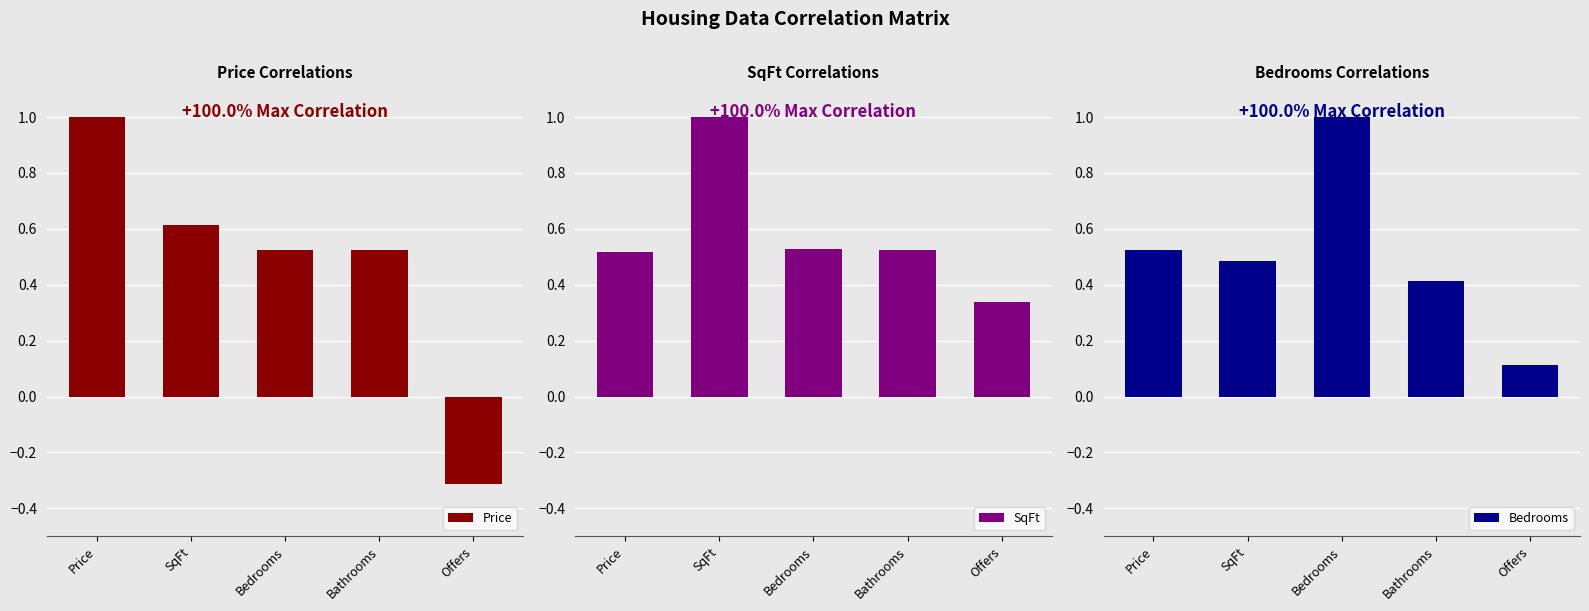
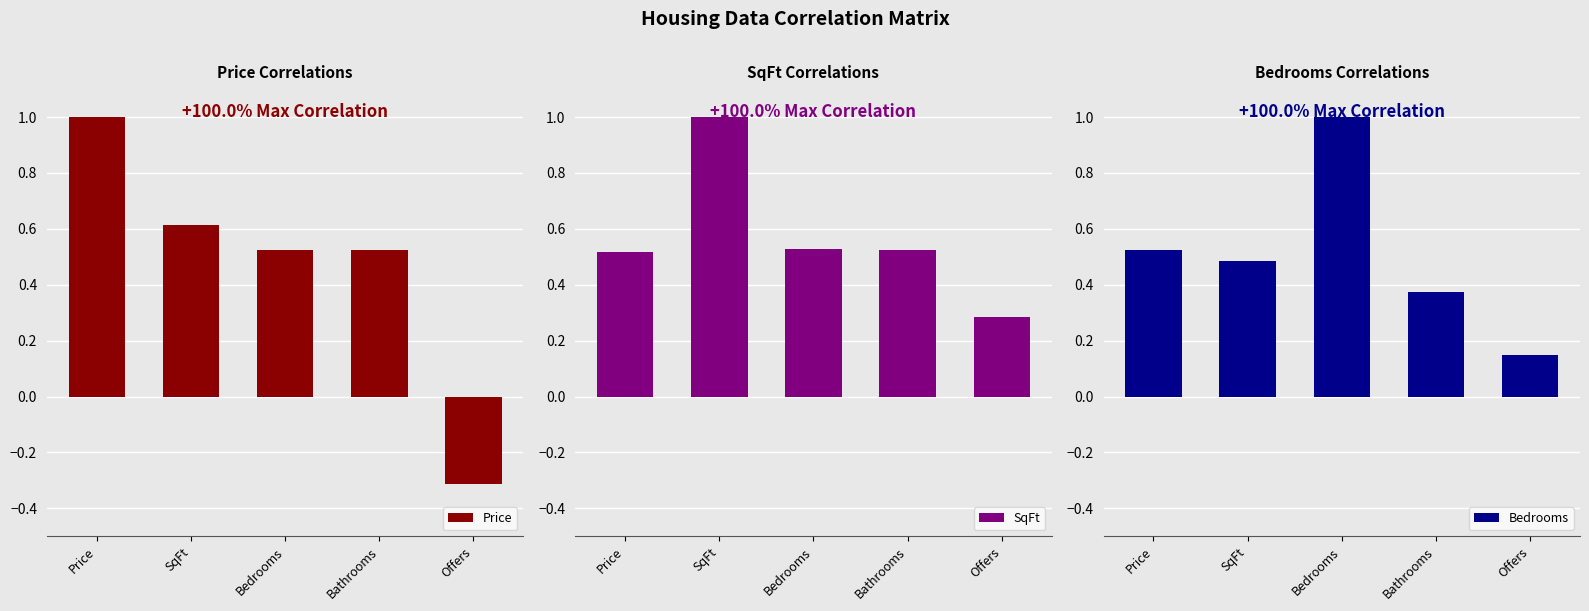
SqFt Correlations, Offers: 0.34 -> 0.29
Bedrooms Correlations, Bathrooms: 0.41 -> 0.37
Bedrooms Correlations, Offers: 0.11 -> 0.15
